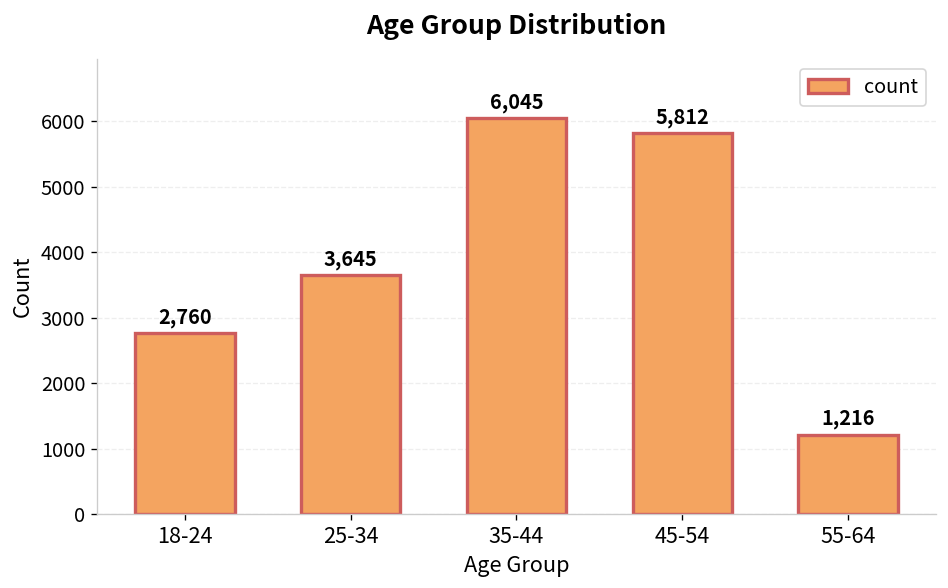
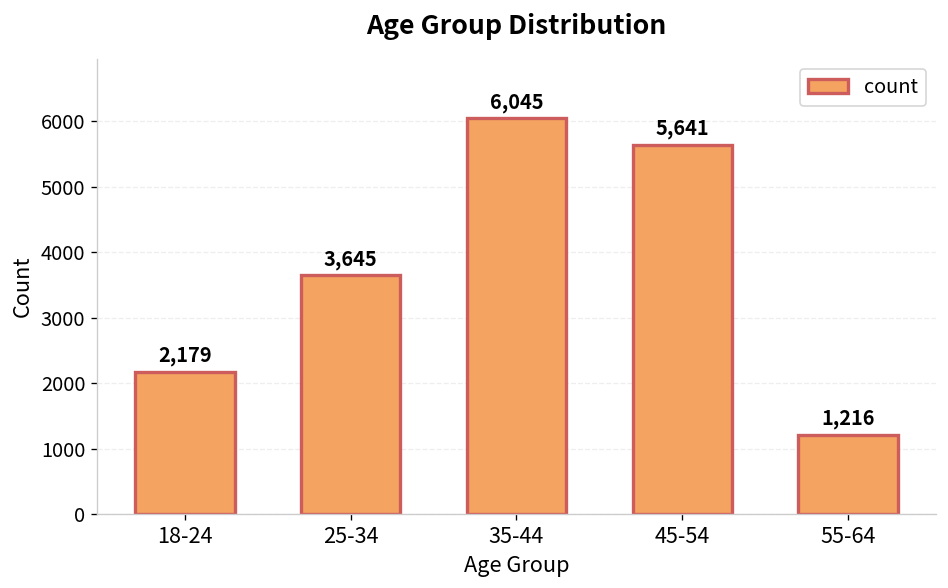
18-24: 2,760 -> 2,179
45-54: 5,812 -> 5,641
